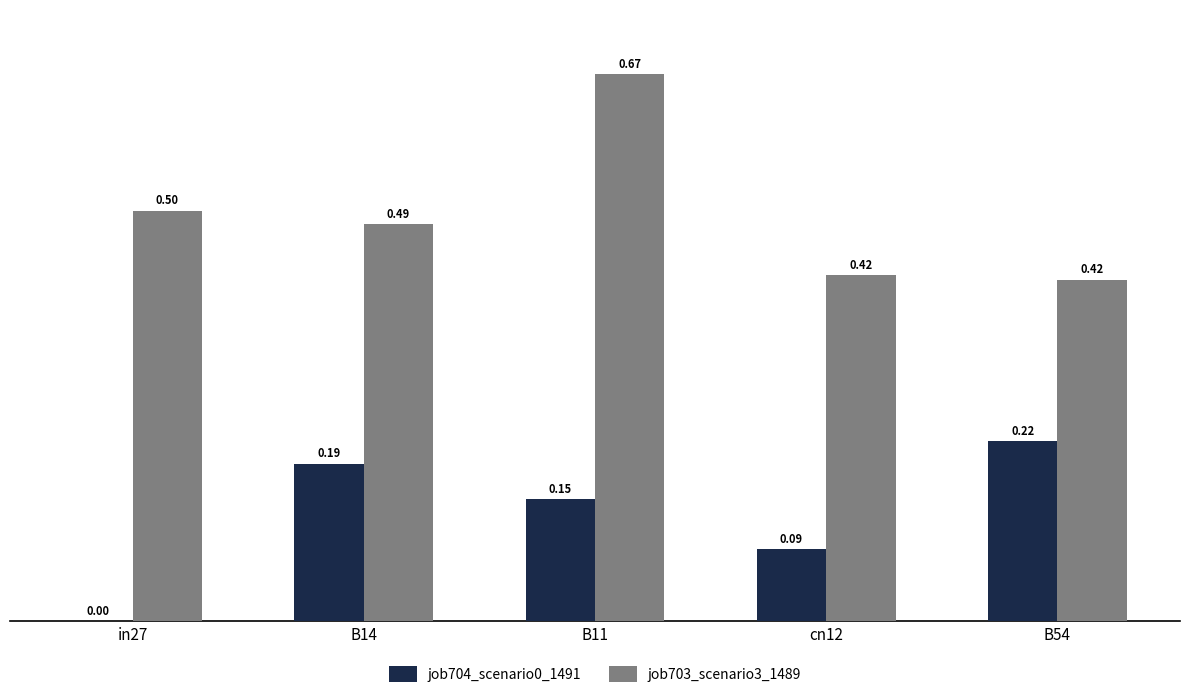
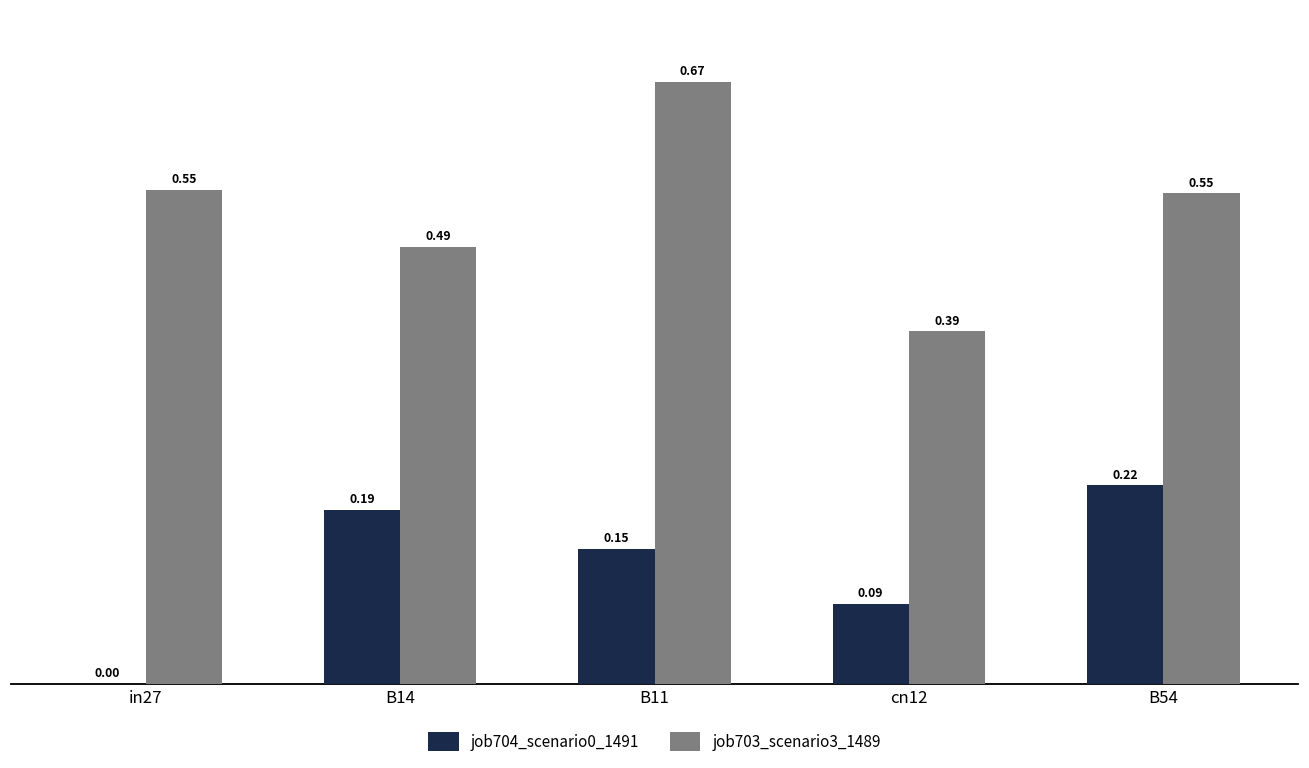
job703_scenario3_1489, in27: 0.50 -> 0.55
job703_scenario3_1489, cn12: 0.42 -> 0.39
job703_scenario3_1489, B54: 0.42 -> 0.55
